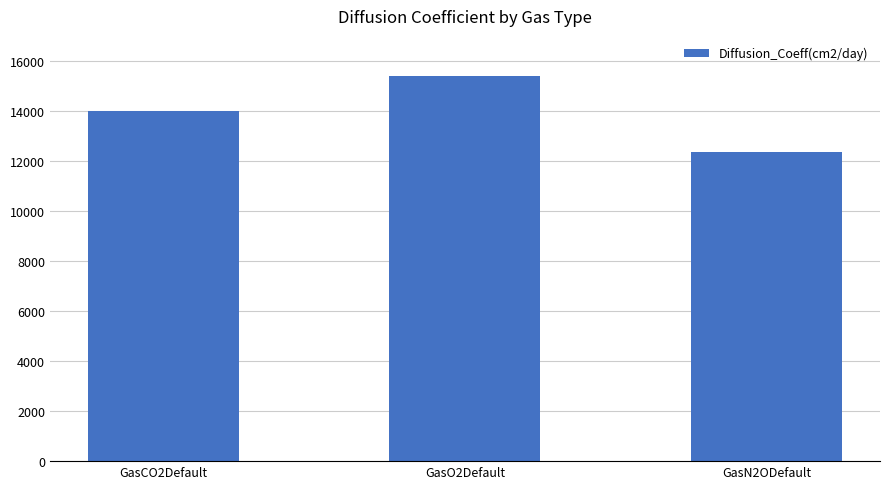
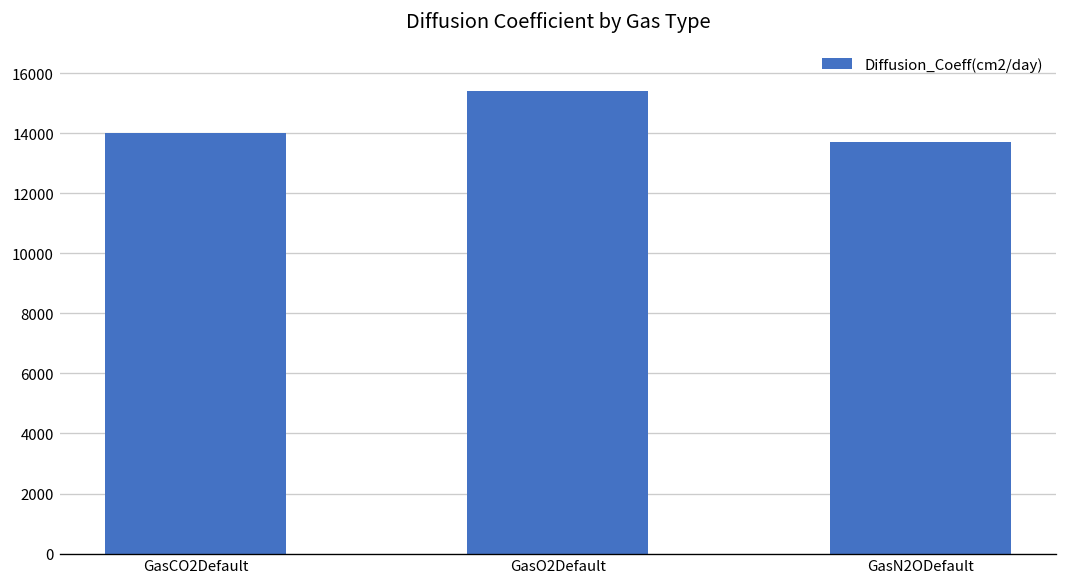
GasN2ODefault: 12400 -> 13700
